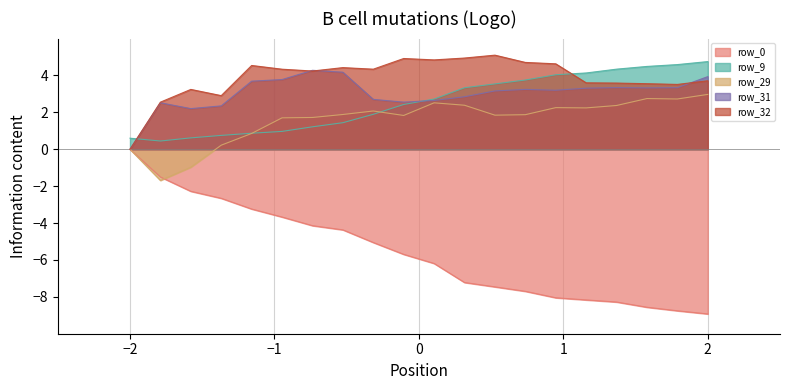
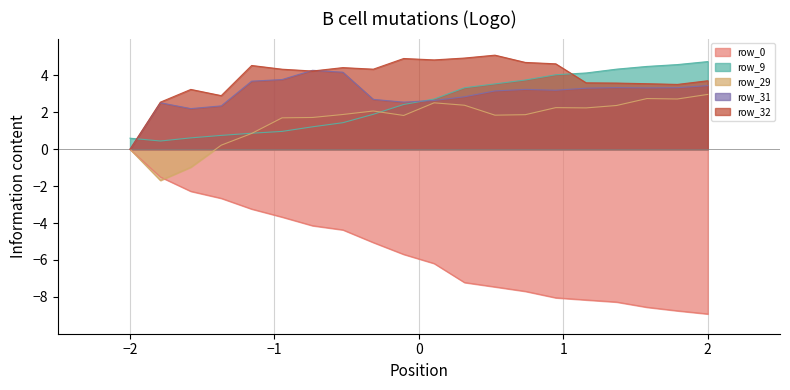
row_31, 2: 3.9 -> 3.4
